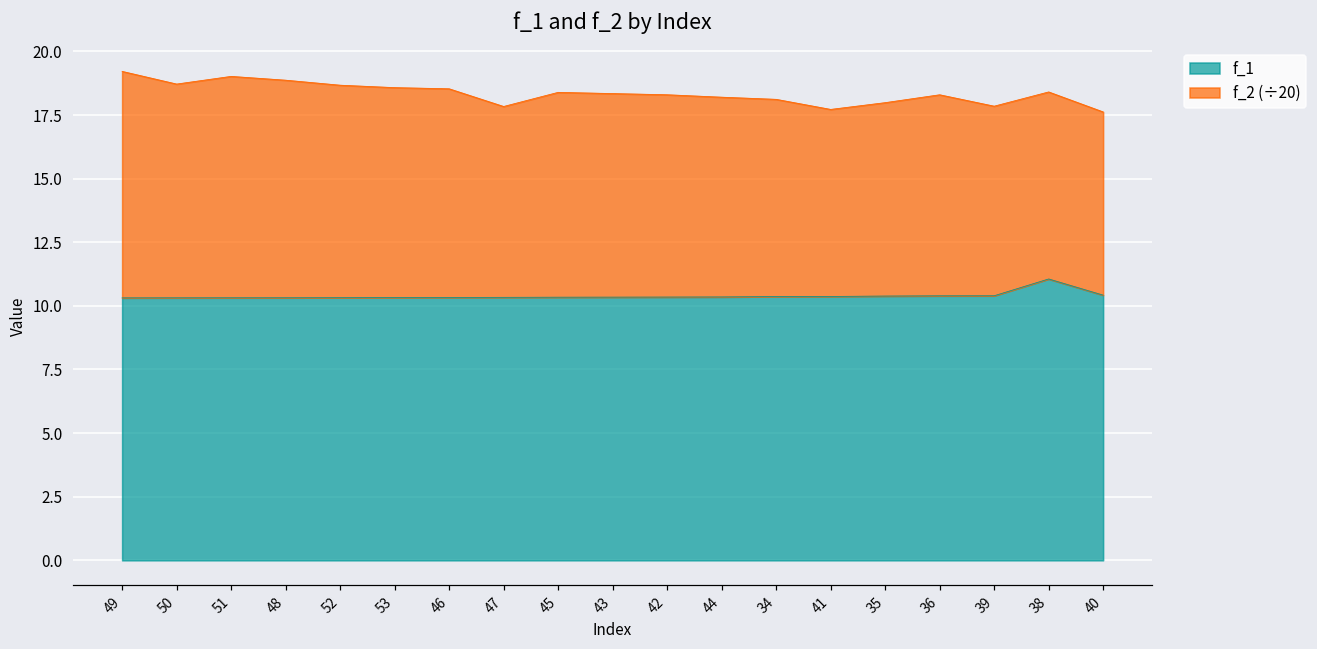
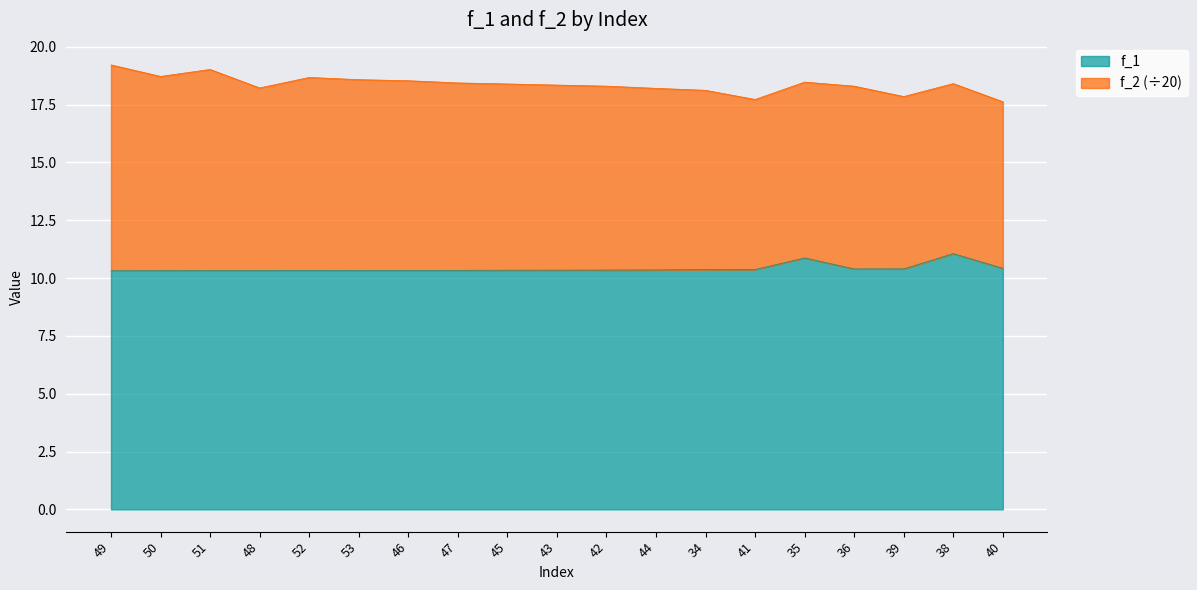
f_2 (÷20), 48: 8.6 -> 7.9
f_2 (÷20), 47: 7.5 -> 8.1
f_1, 35: 10.4 -> 10.9
